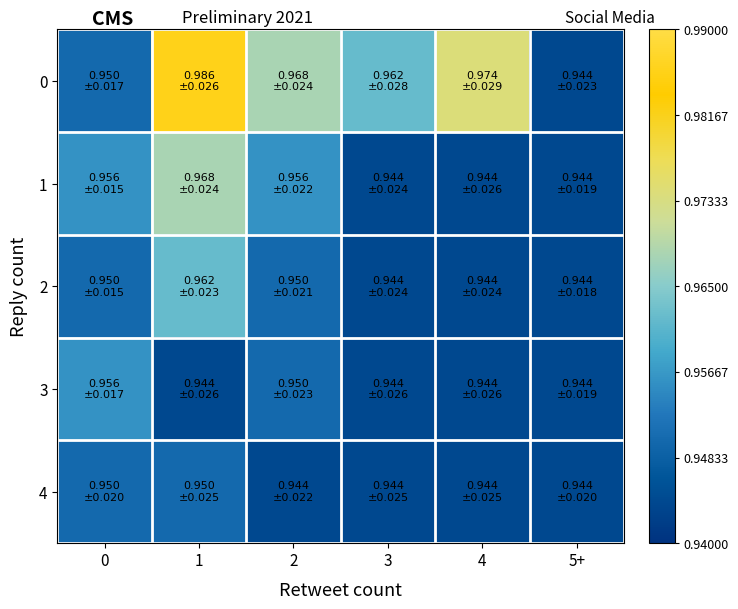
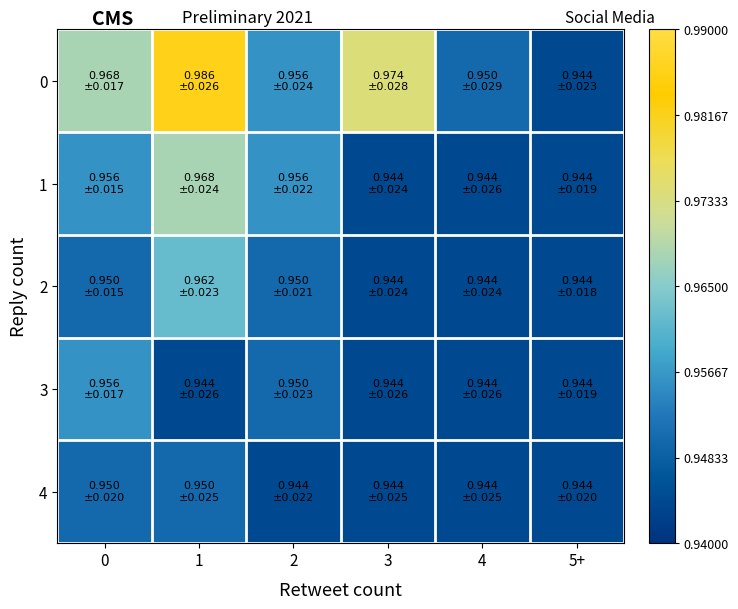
0, 0: 0.950 -> 0.968
0, 2: 0.968 -> 0.956
0, 3: 0.962 -> 0.974
0, 4: 0.974 -> 0.950
